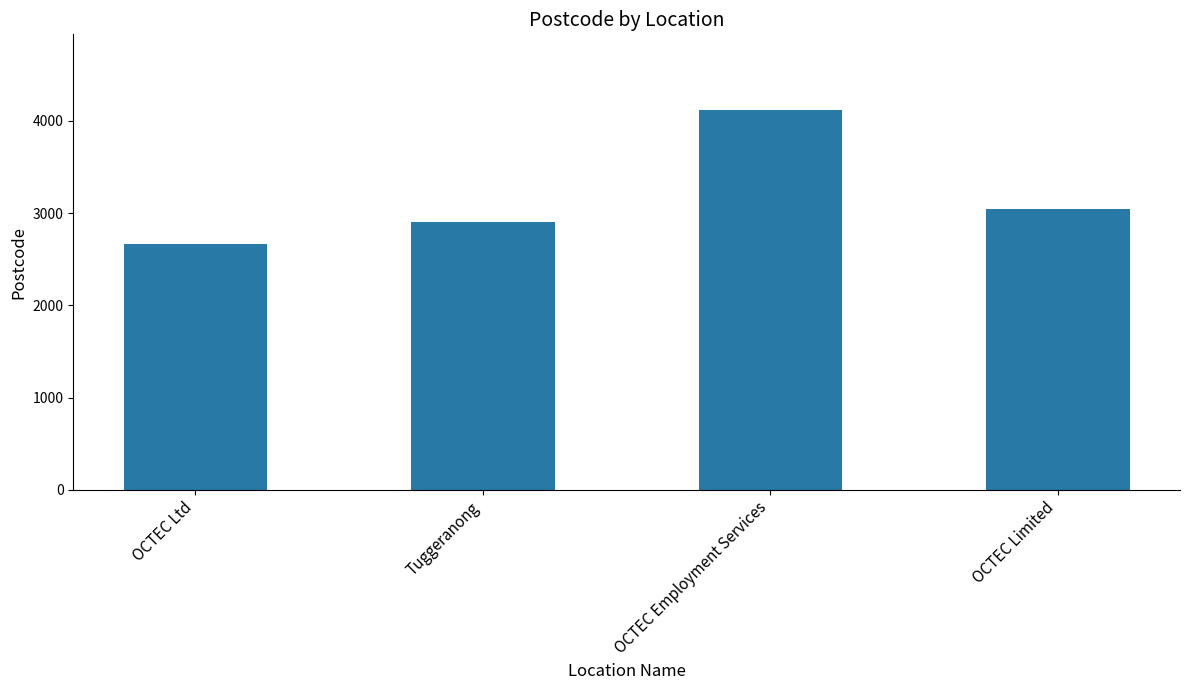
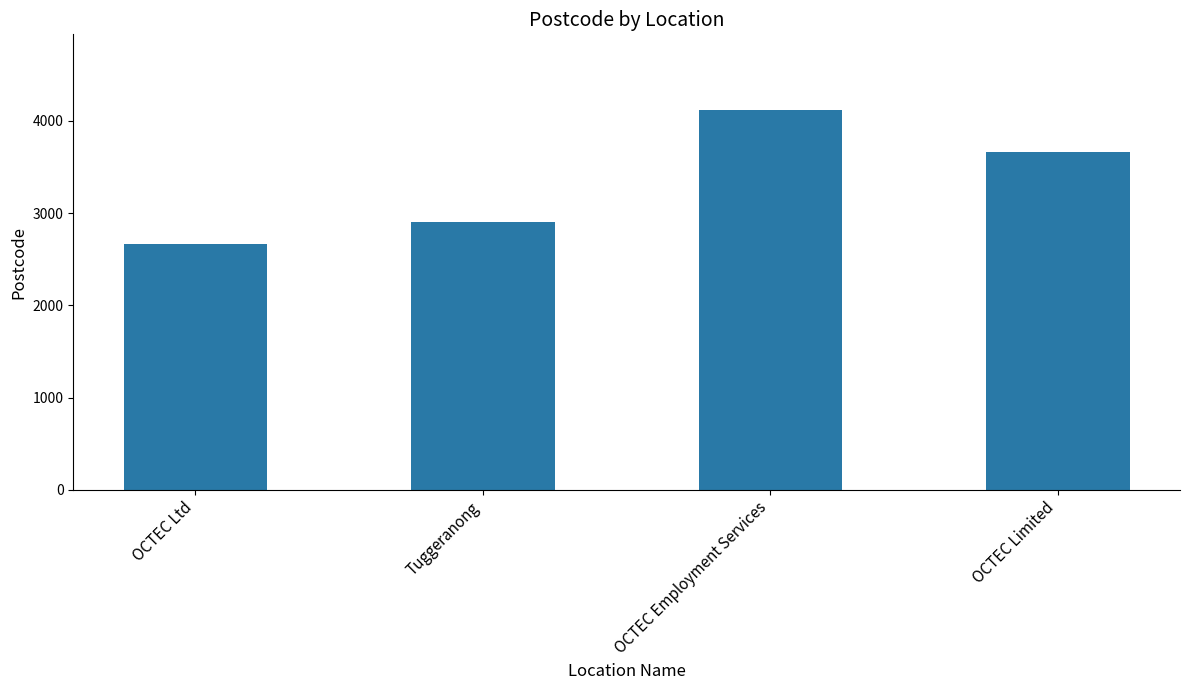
OCTEC Limited: 3000 -> 3700
